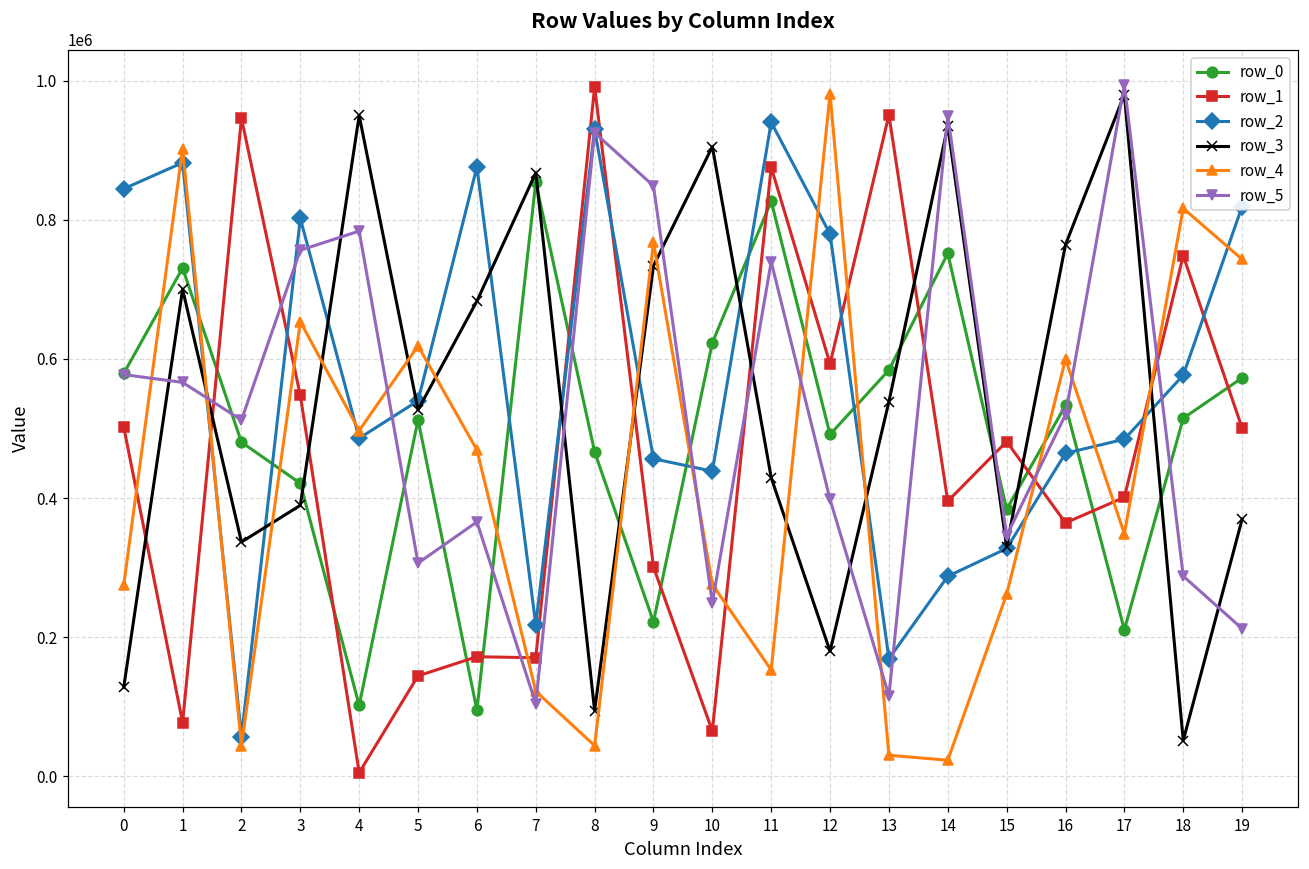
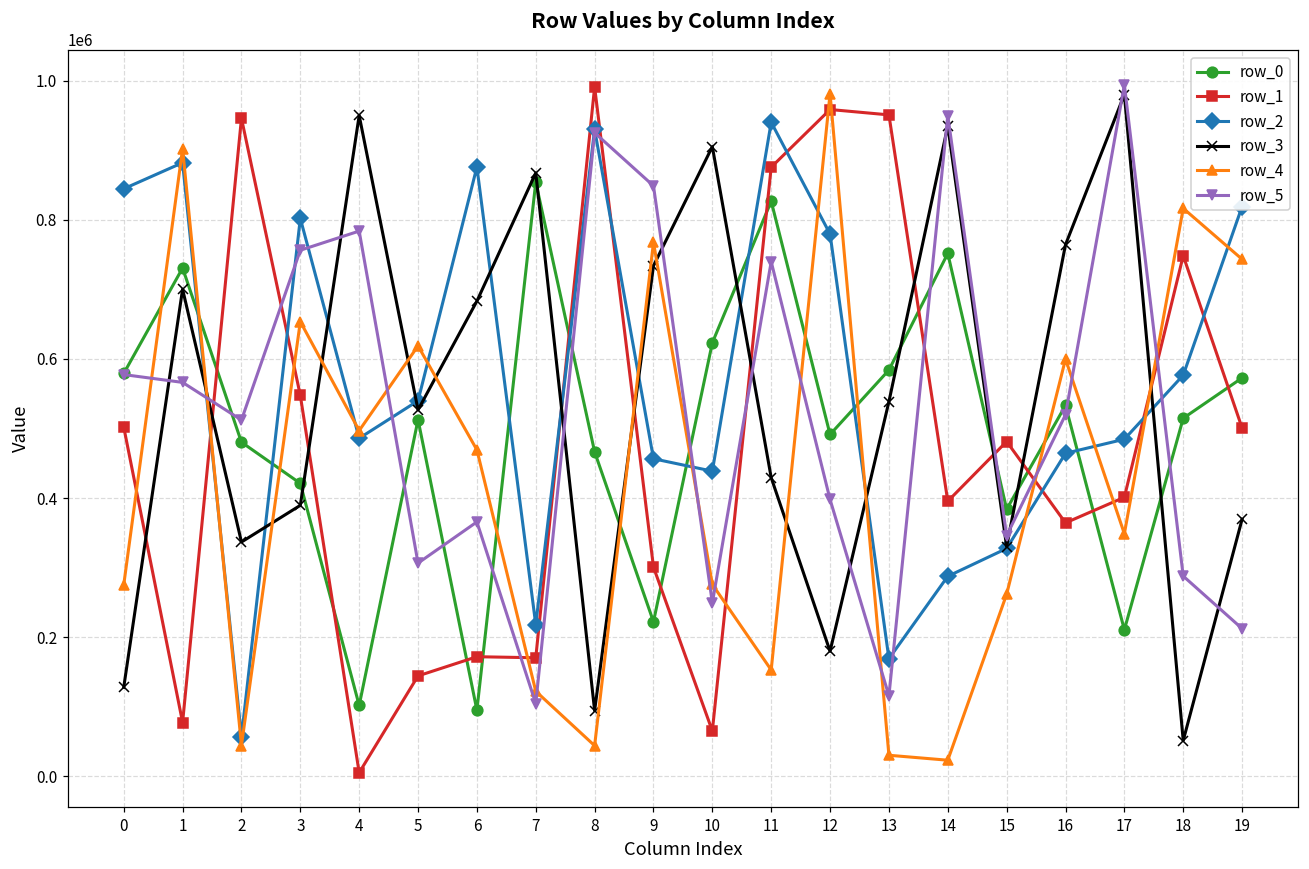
row_1, 12: 590000 -> 960000
